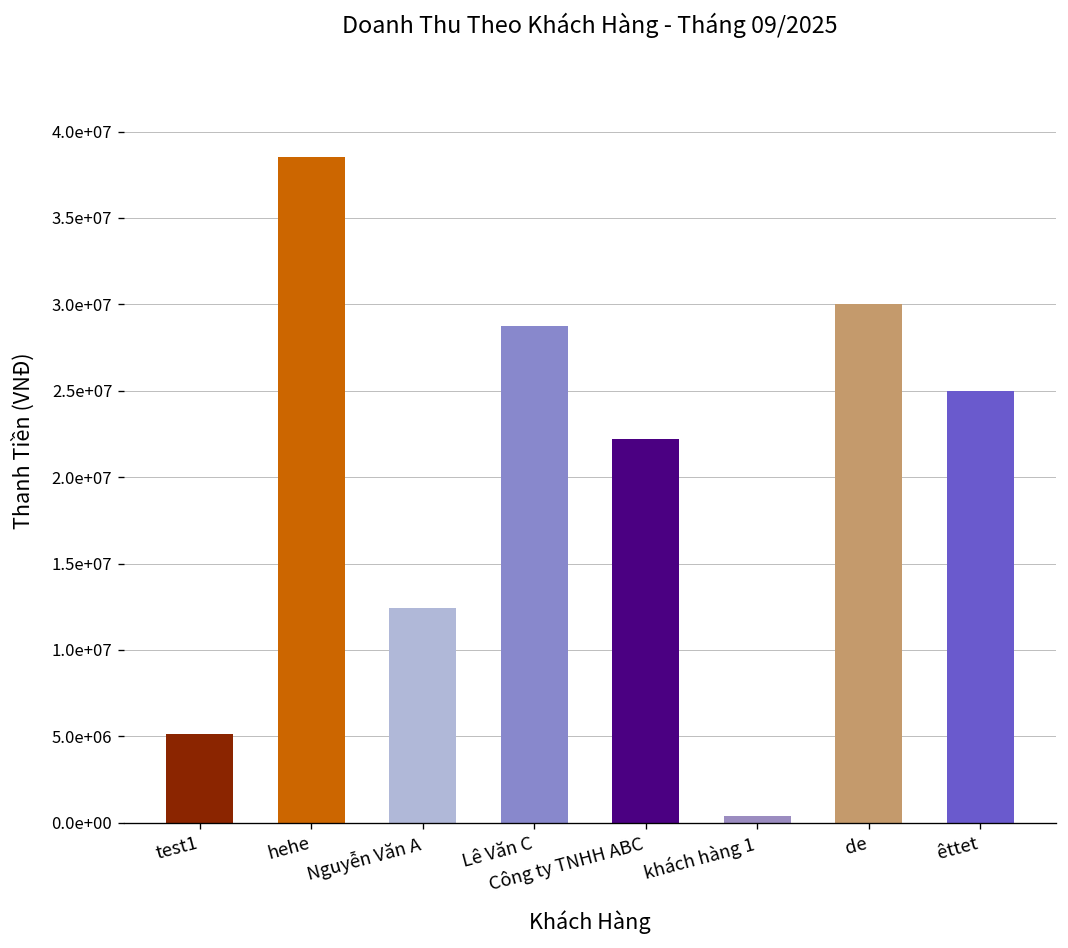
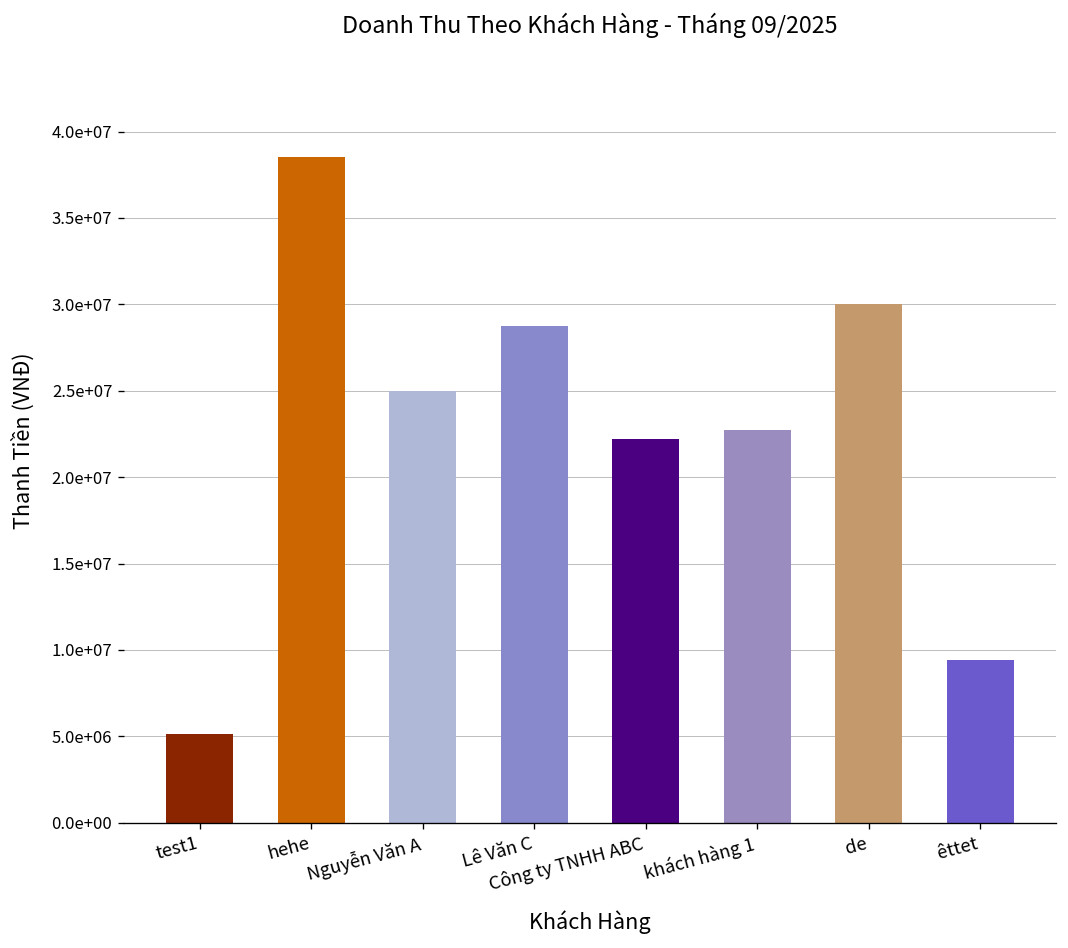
Nguyễn Văn A: 12400000 -> 25000000
khách hàng 1: 400000 -> 22700000
êttet: 25000000 -> 9400000
